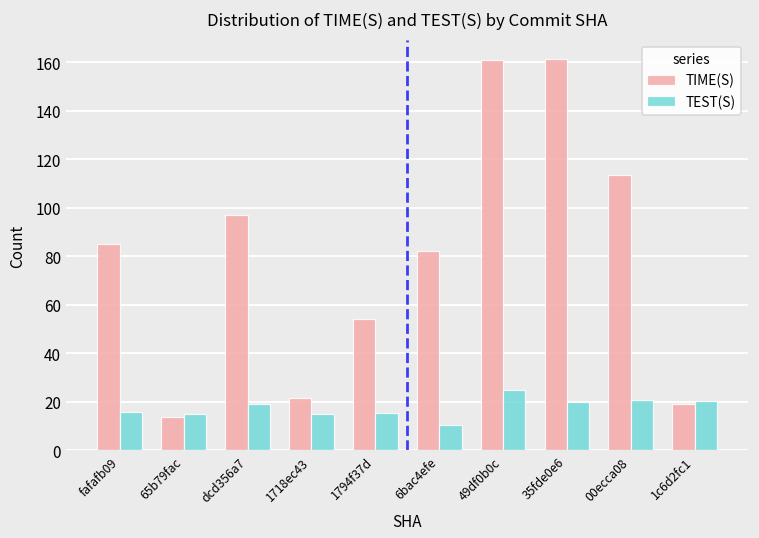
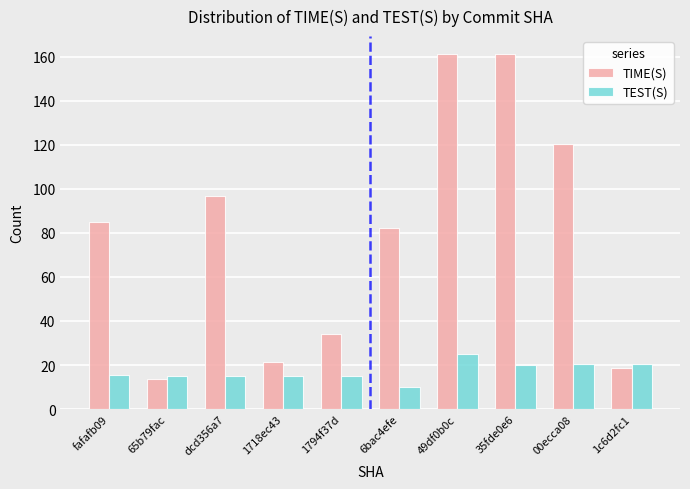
TEST(S), dcd356a7: 19 -> 15
TIME(S), 1794f37d: 54 -> 34
TIME(S), 00ecca08: 113 -> 120
